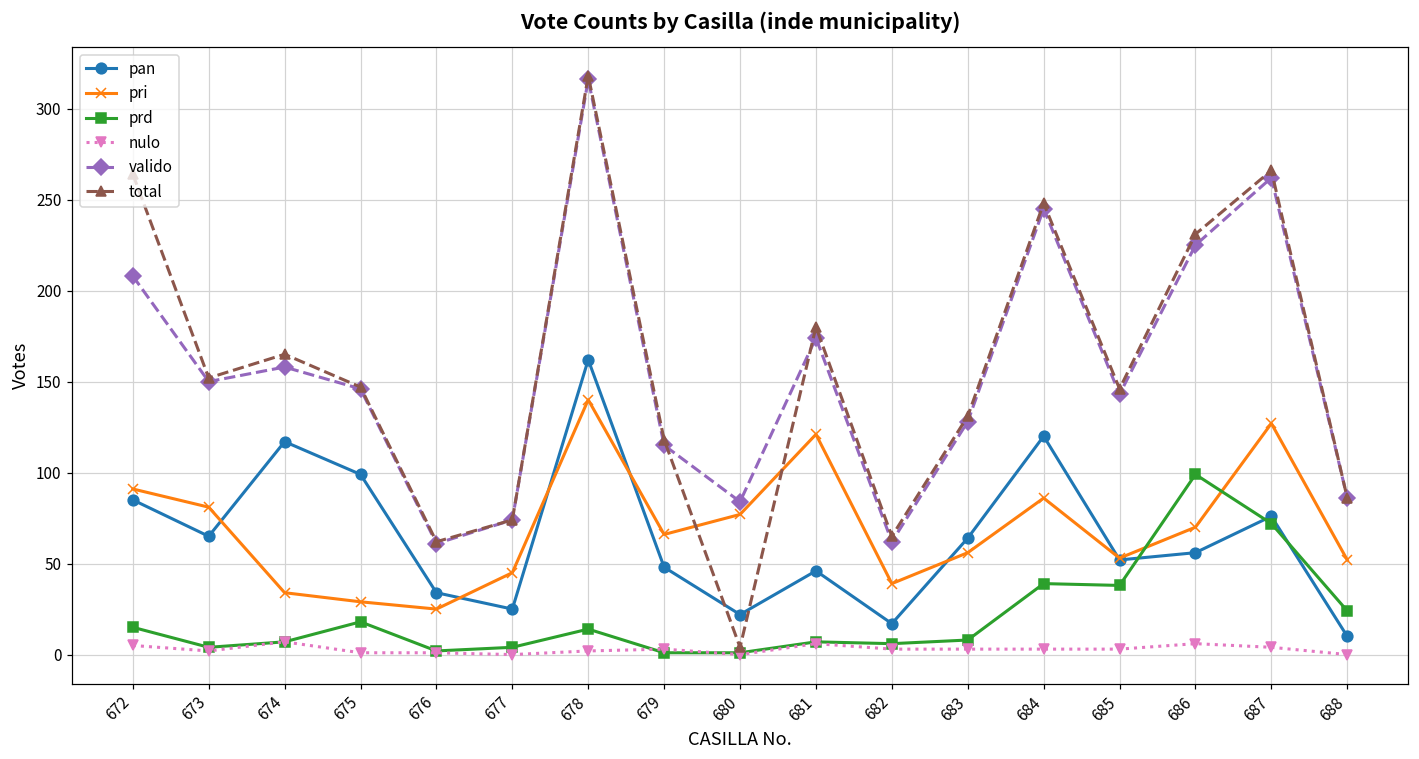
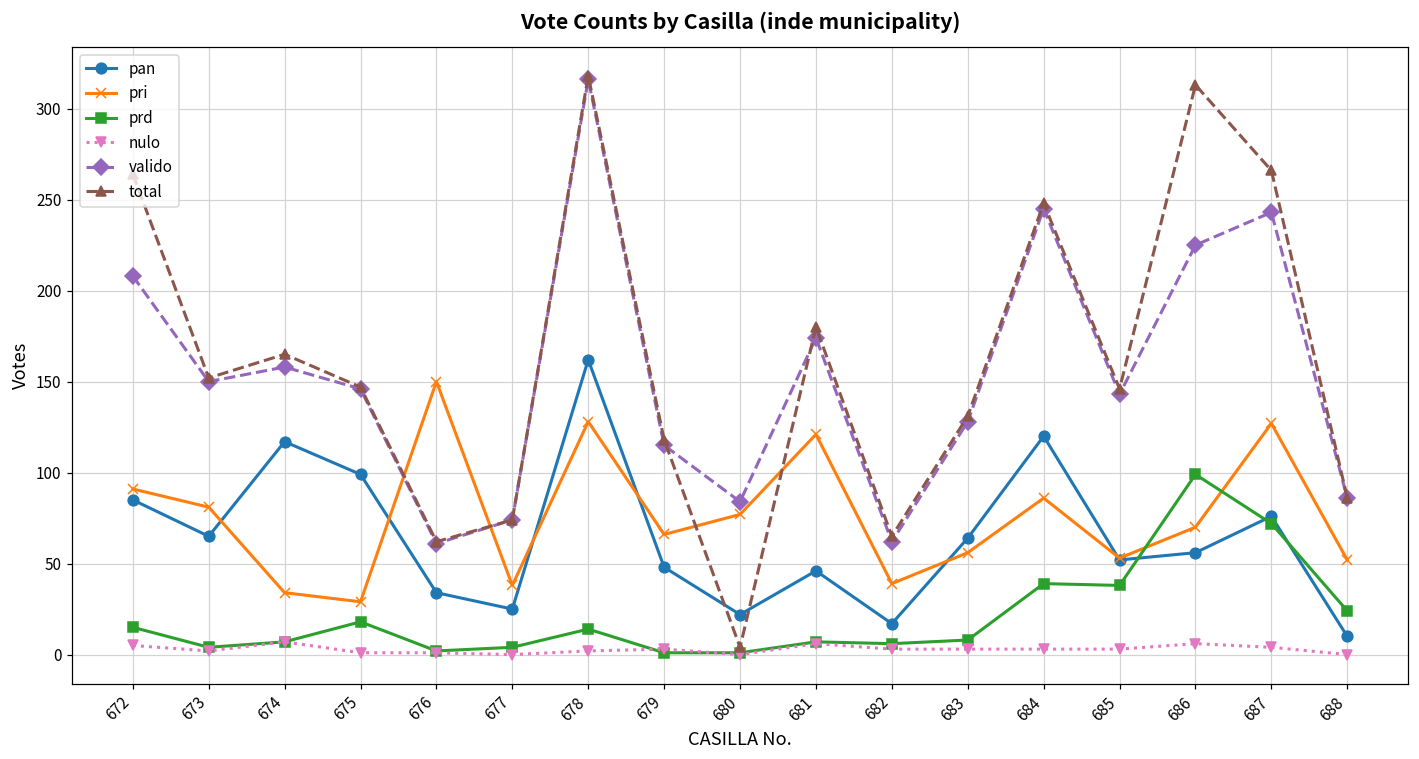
pri, 676: 25 -> 150
pri, 677: 45 -> 38
pri, 678: 140 -> 128
total, 686: 231 -> 313
valido, 687: 262 -> 243
